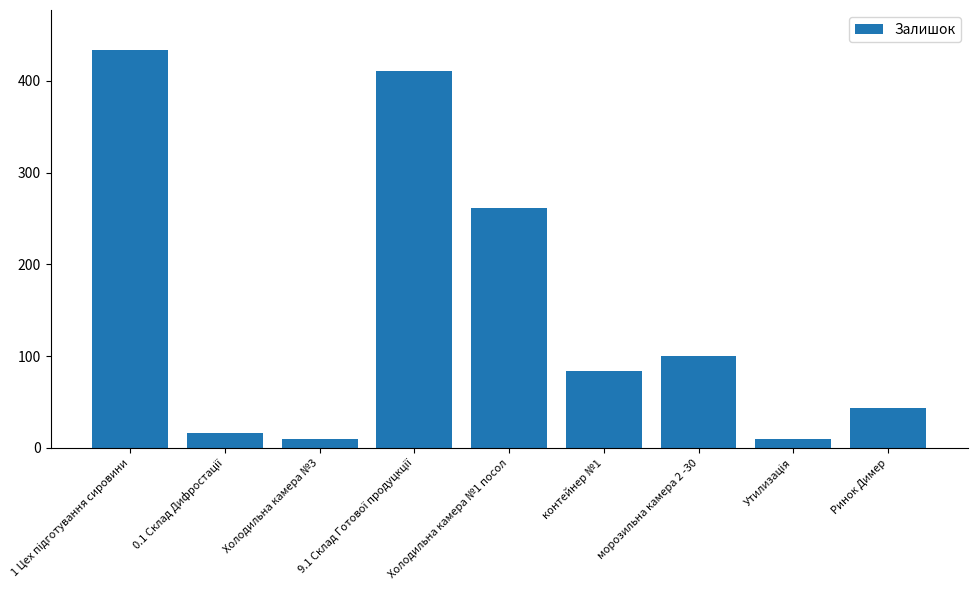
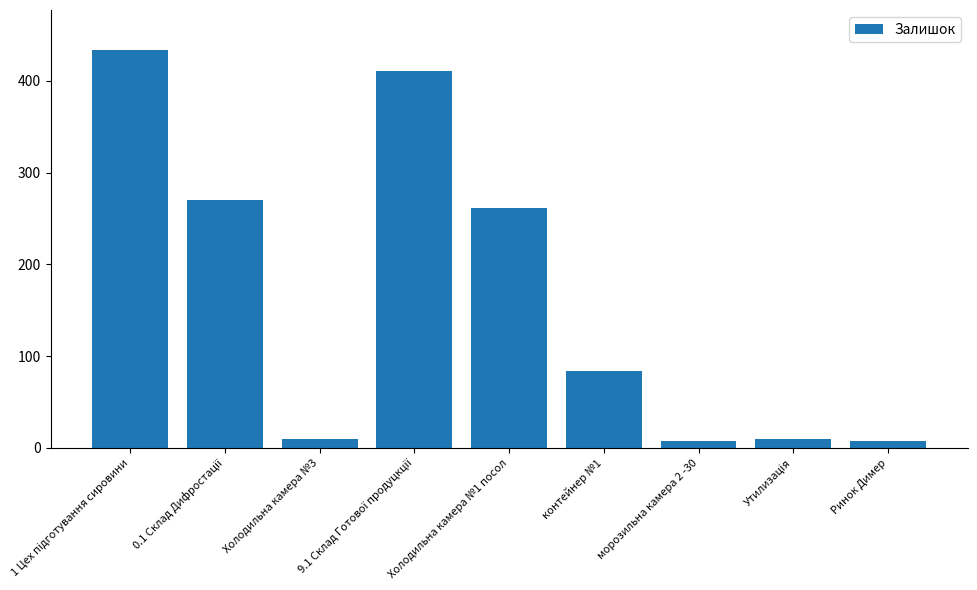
0.1 Склад Дифростації: 20 -> 270
морозильна камера 2 -30: 100 -> 10
Ринок Димер: 40 -> 10
